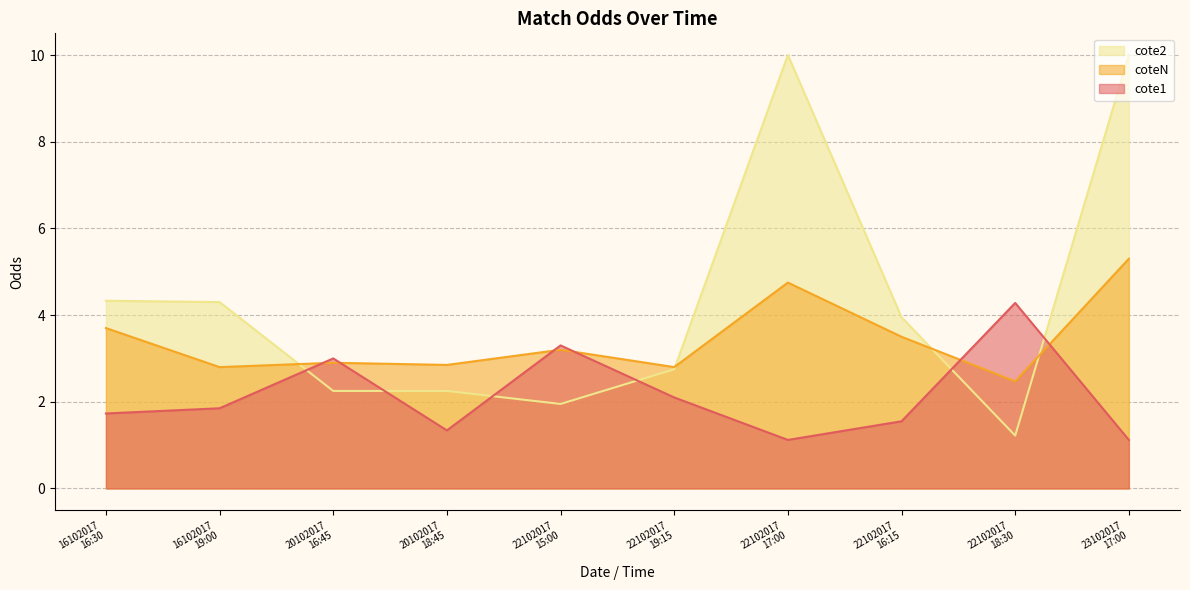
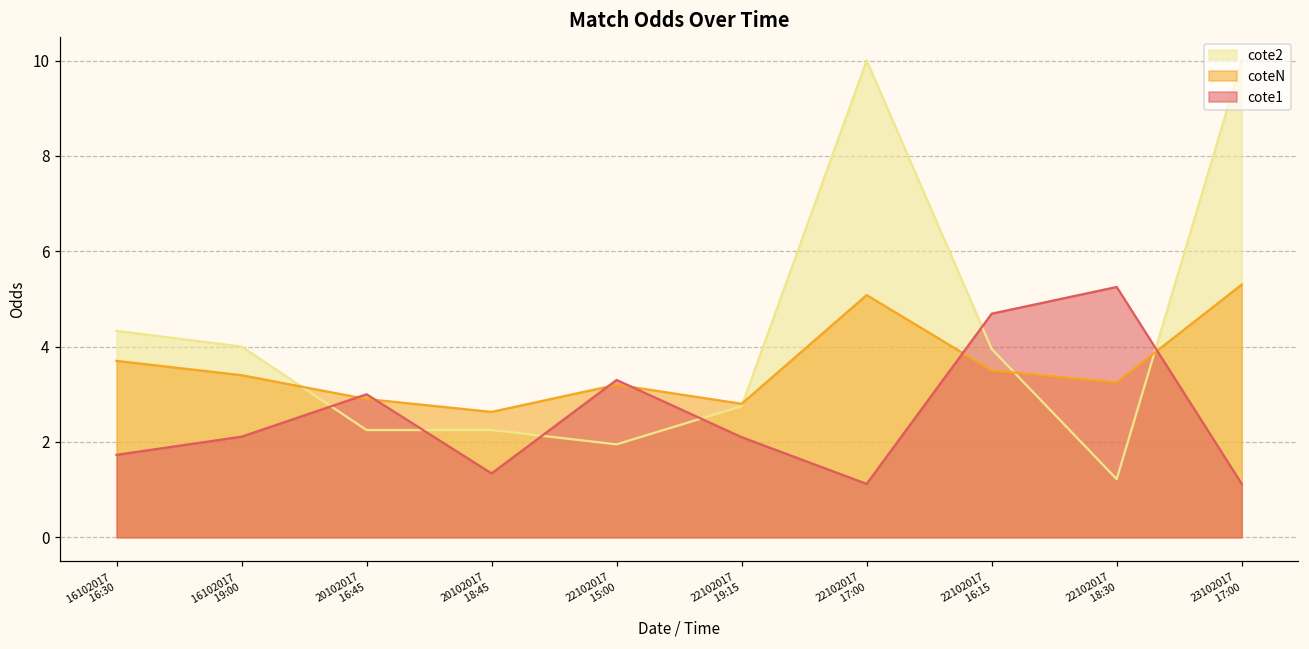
cote2, 16102017 19:00: 4.3 -> 4.0
coteN, 16102017 19:00: 2.8 -> 3.4
cote1, 16102017 19:00: 1.9 -> 2.1
coteN, 20102017 18:45: 2.9 -> 2.6
coteN, 22102017 17:00: 4.8 -> 5.1
cote1, 22102017 16:15: 1.6 -> 4.7
coteN, 22102017 18:30: 2.5 -> 3.3
cote1, 22102017 18:30: 4.3 -> 5.3
